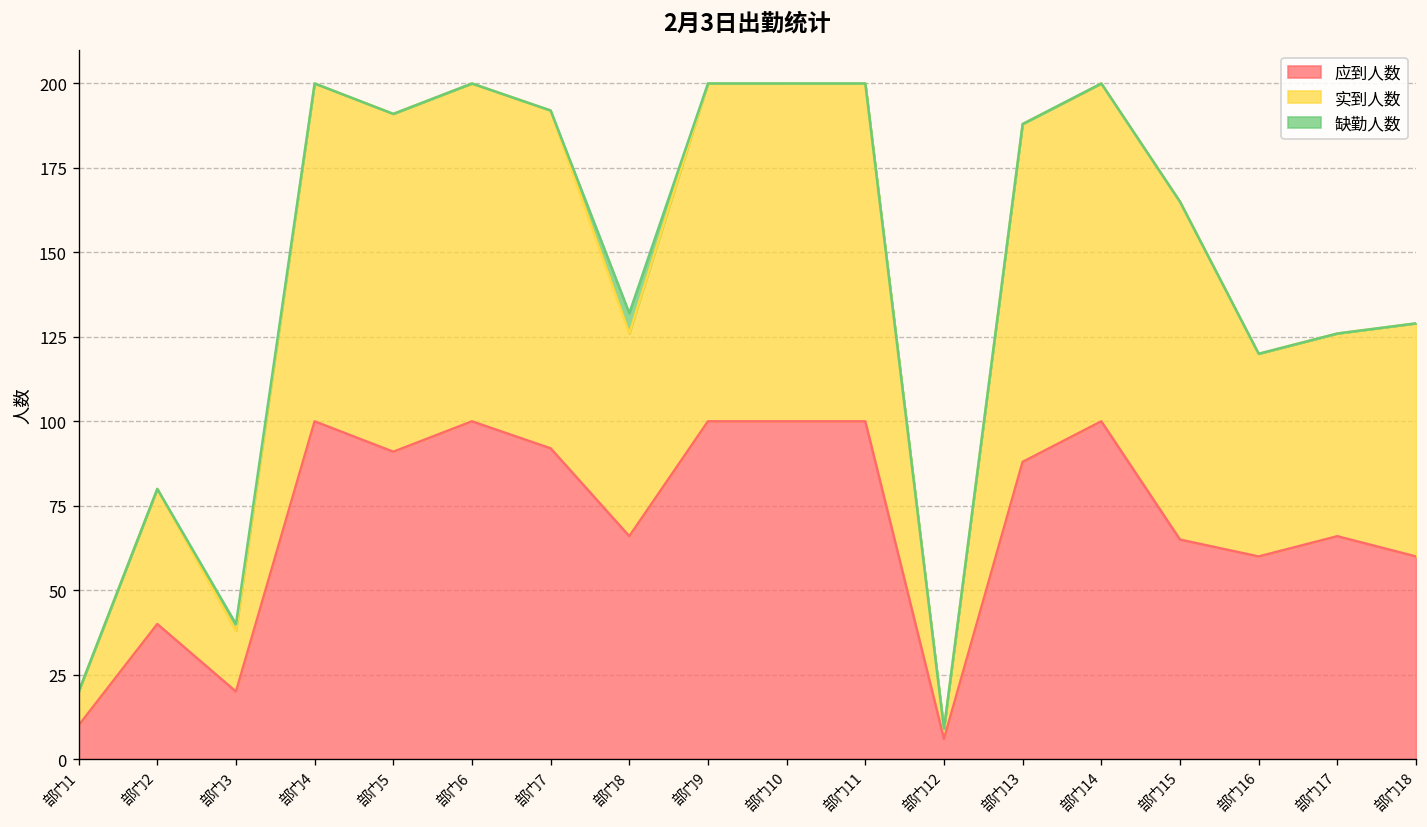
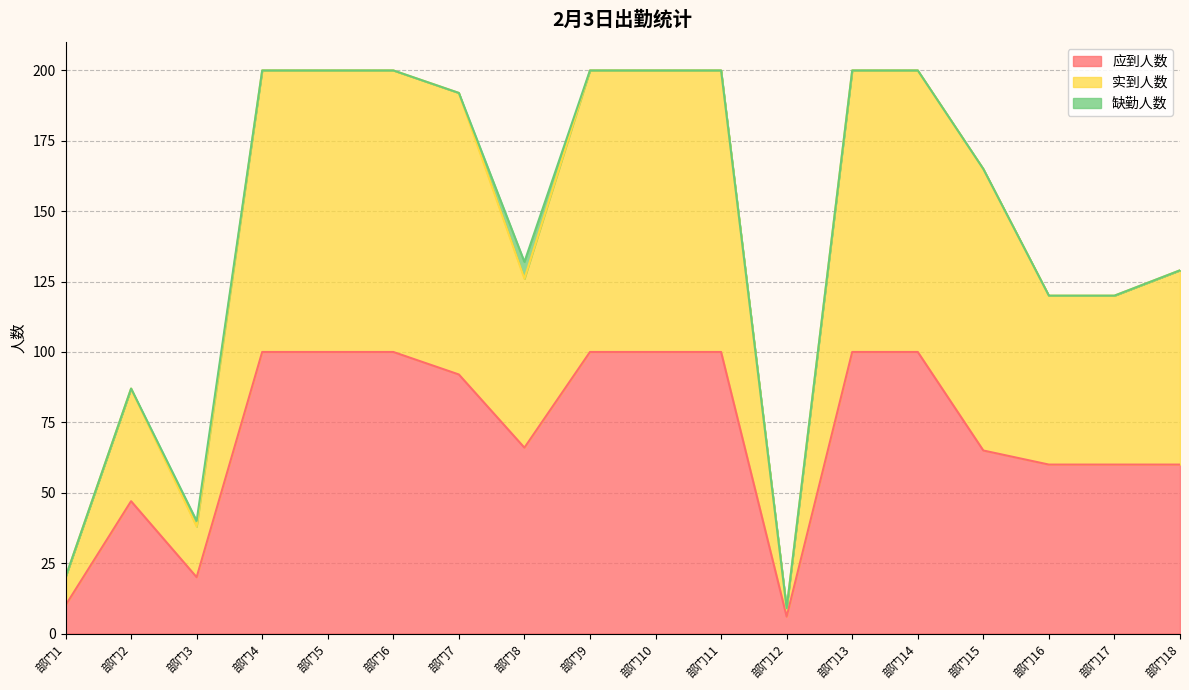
应到人数, 部门2: 40 -> 47
应到人数, 部门5: 91 -> 100
应到人数, 部门13: 88 -> 100
应到人数, 部门17: 66 -> 60
